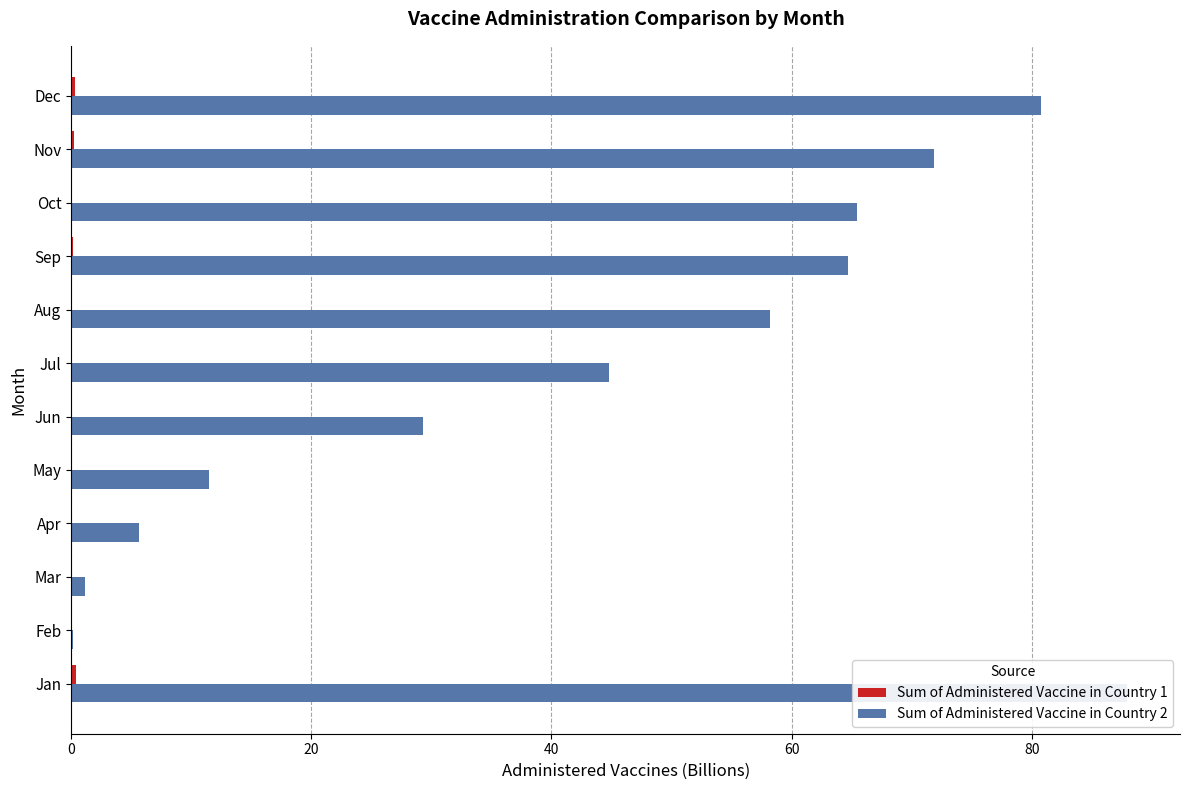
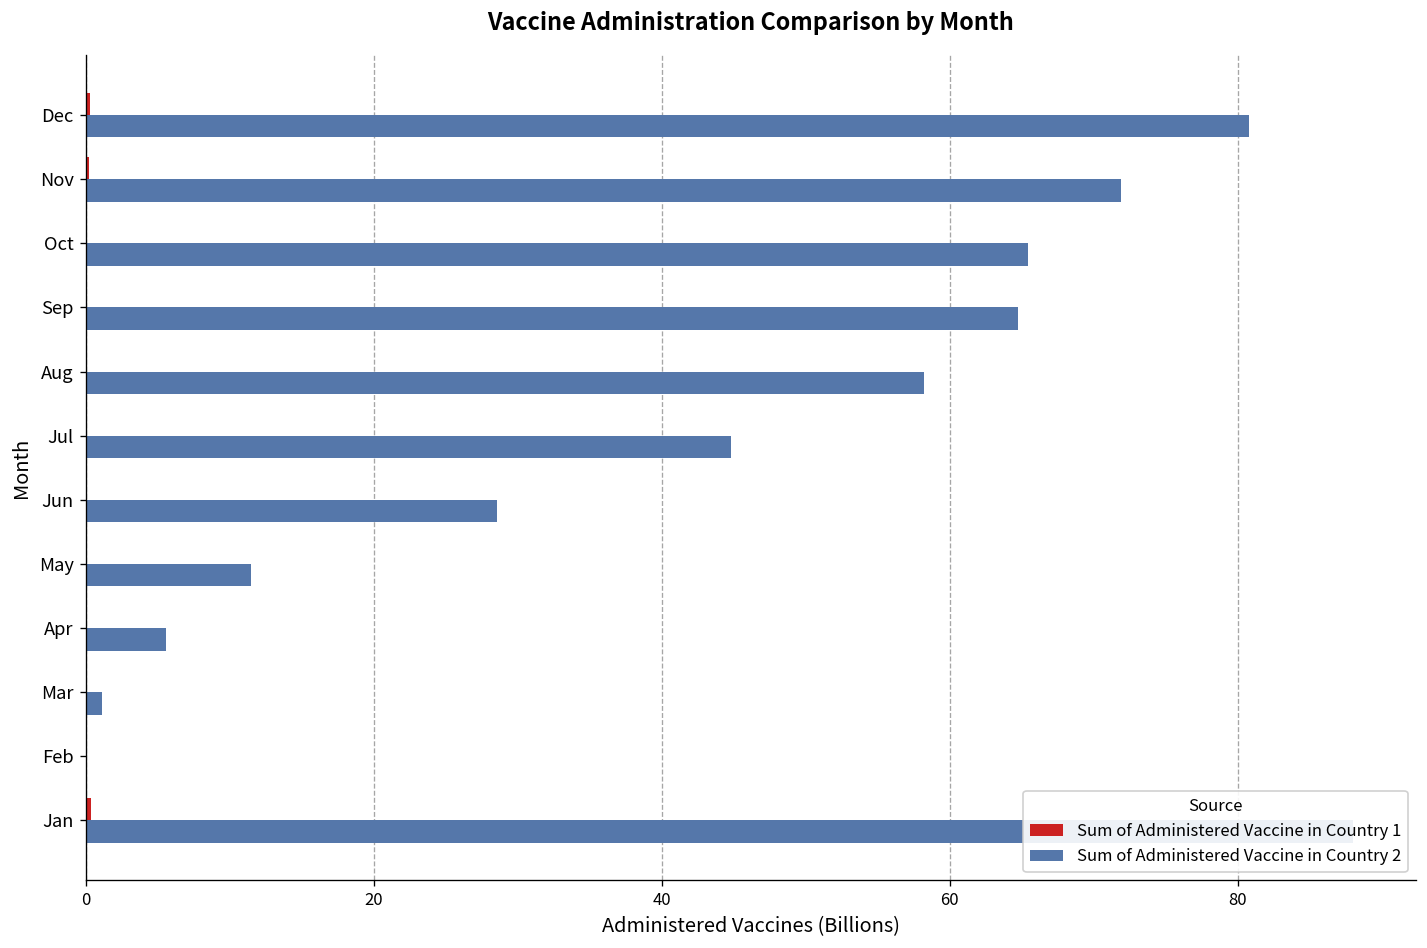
Sum of Administered Vaccine in Country 2, Jun: 29.3 -> 28.6
